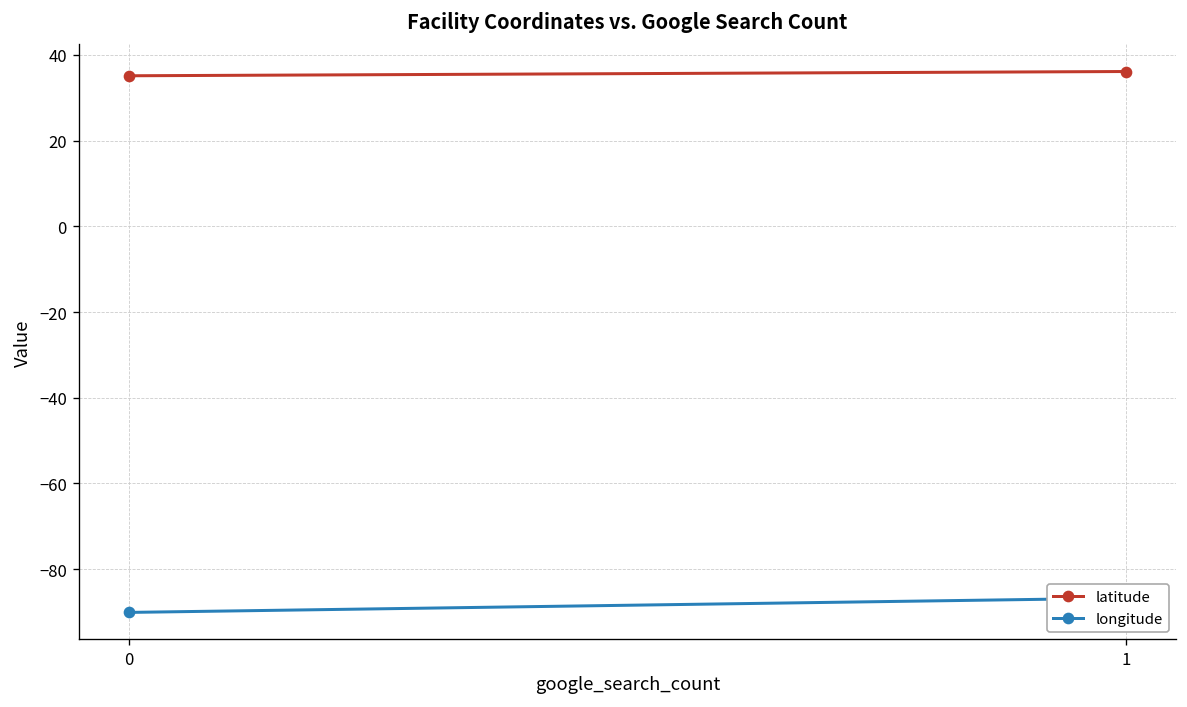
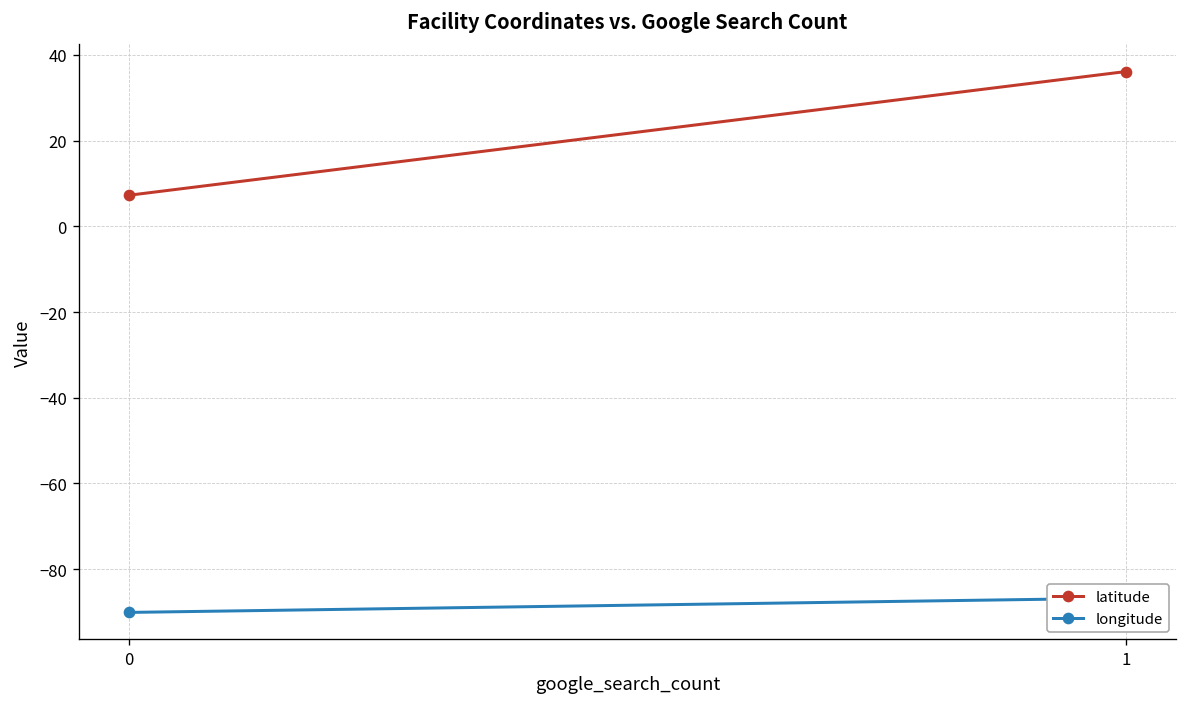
latitude, 0: 35 -> 7
